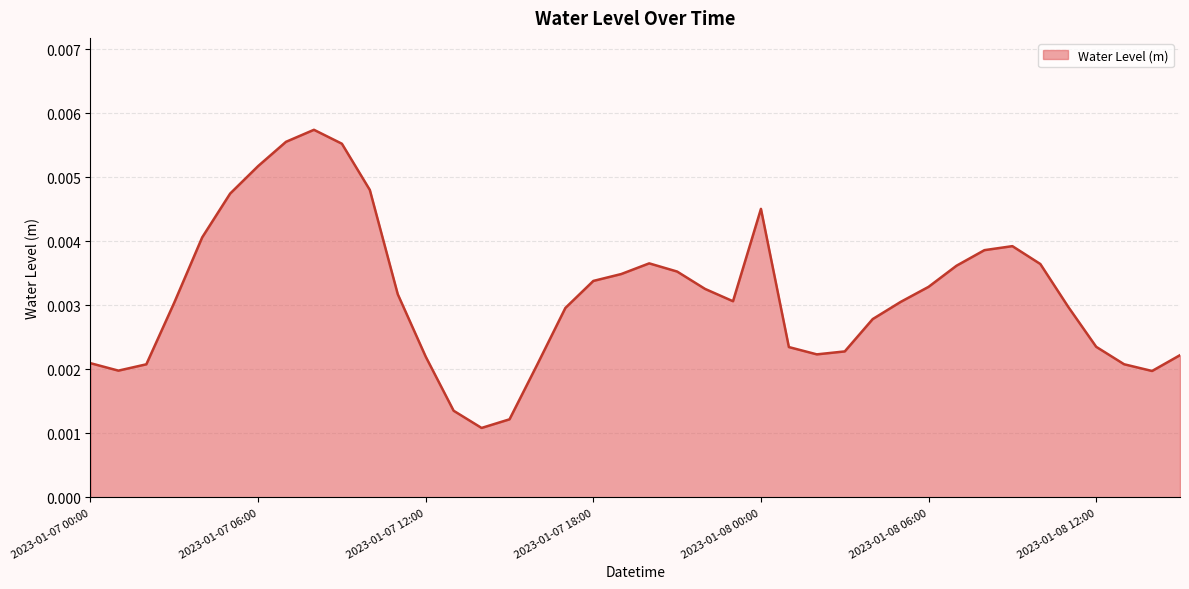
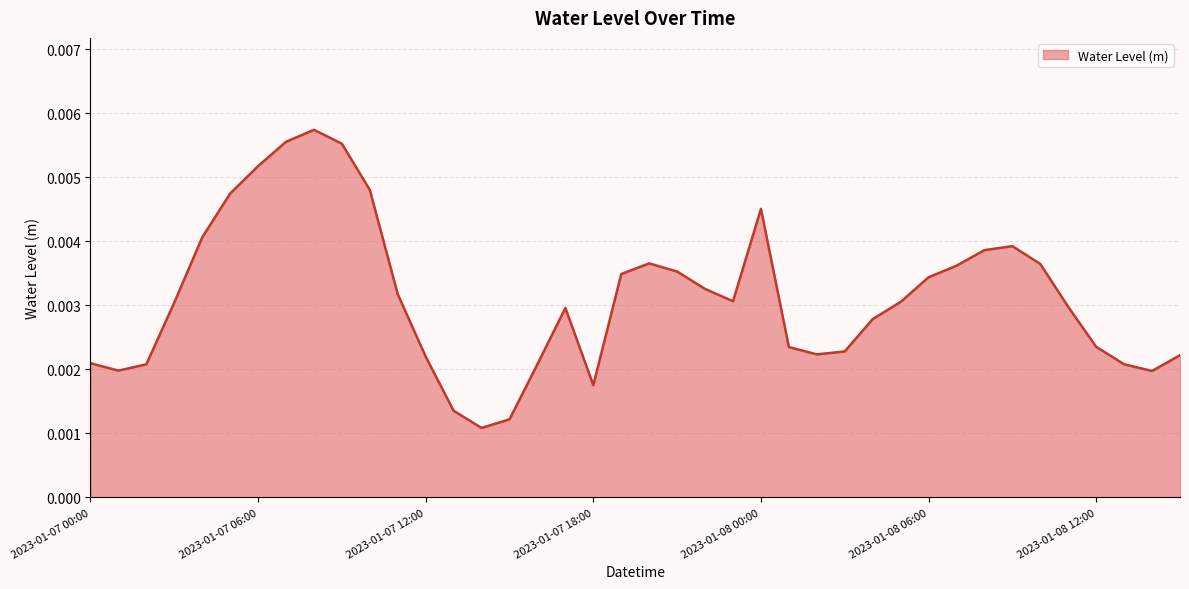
2023-01-07 18:00: 0.0034 -> 0.0018
2023-01-08 06:00: 0.0033 -> 0.0034
